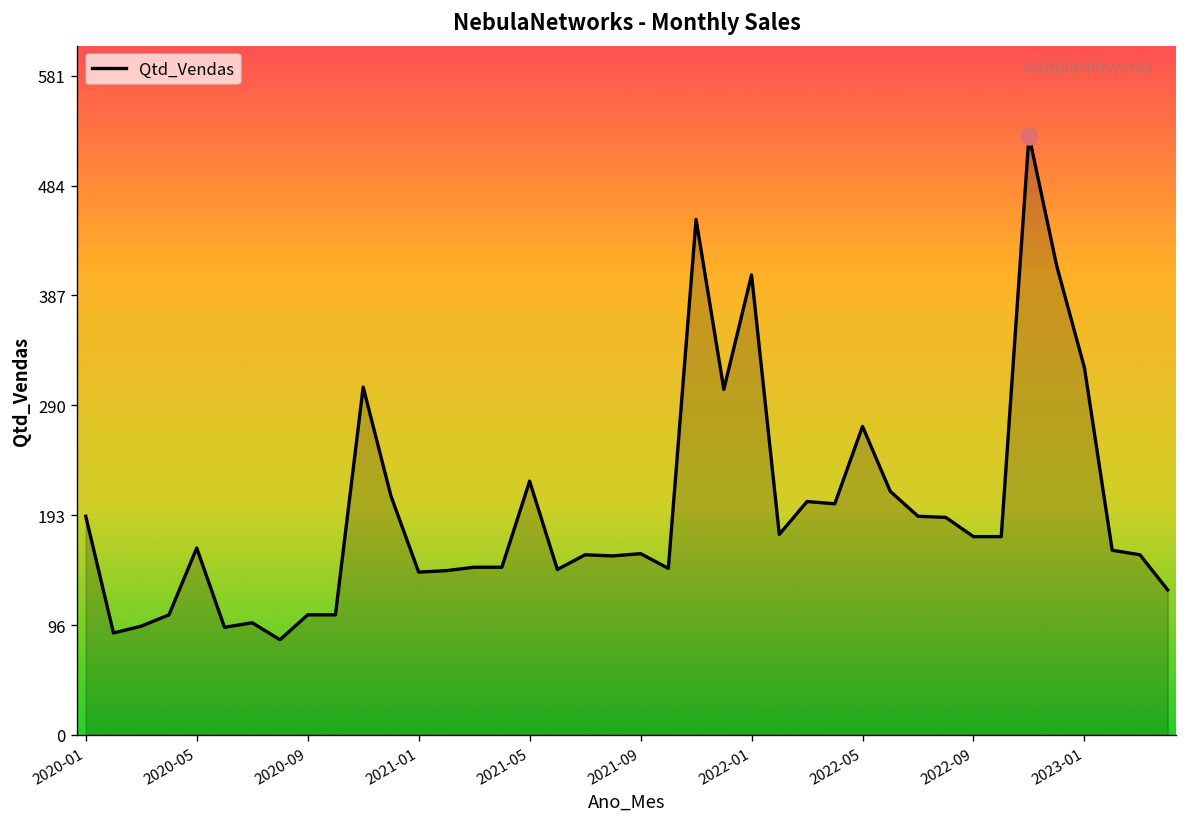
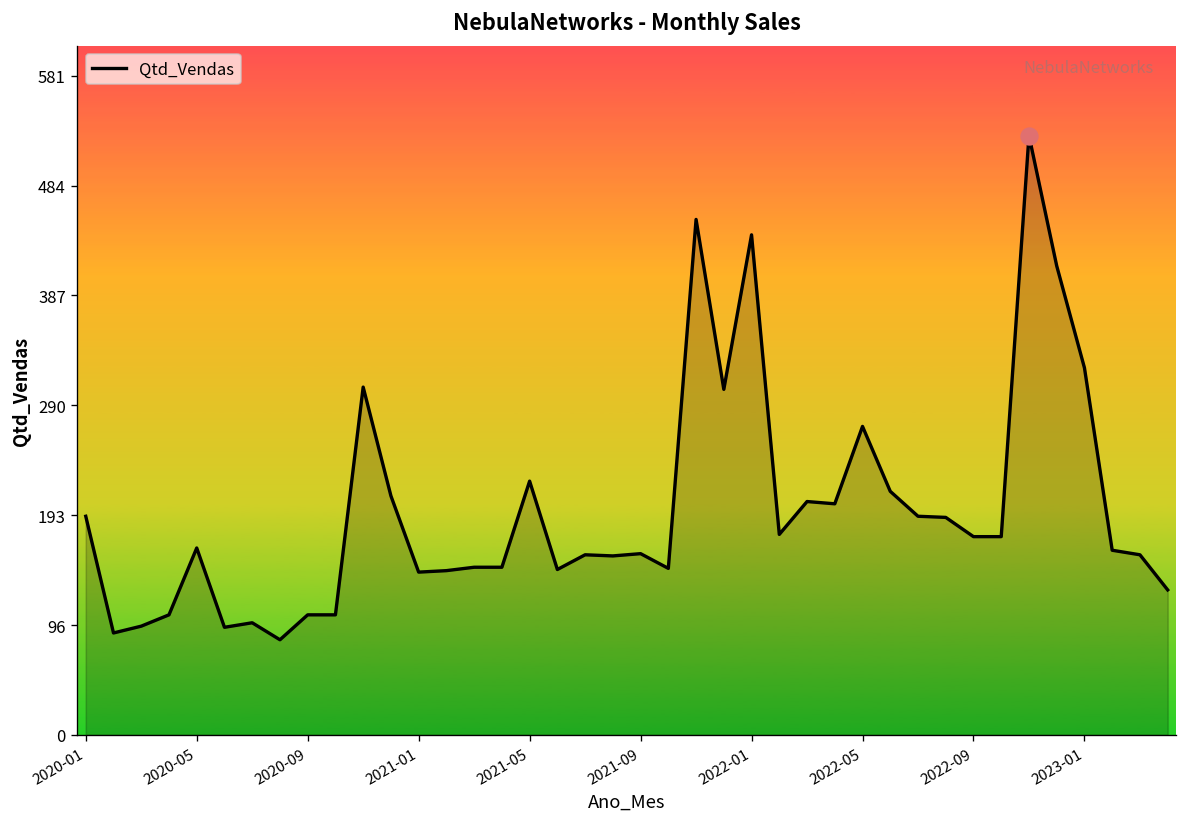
Qtd_Vendas, 2022-01: 410 -> 440
